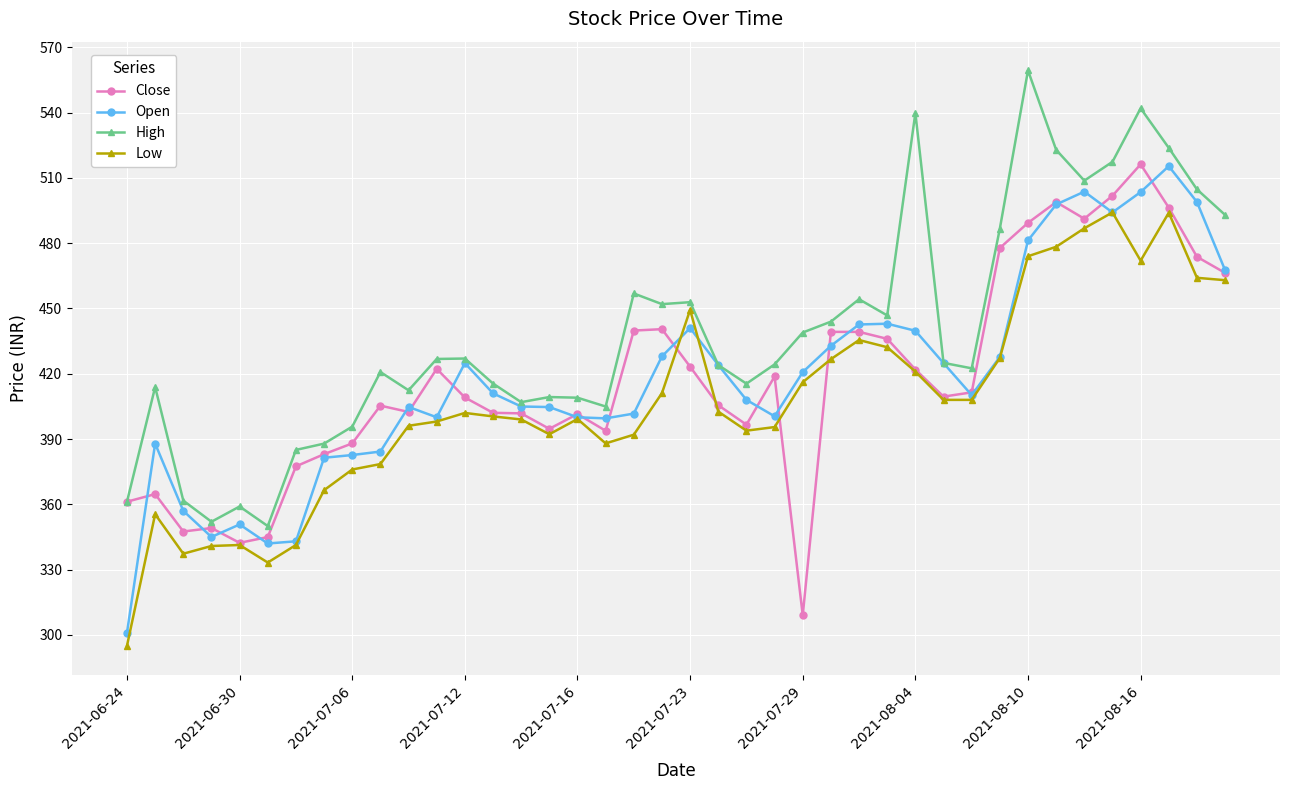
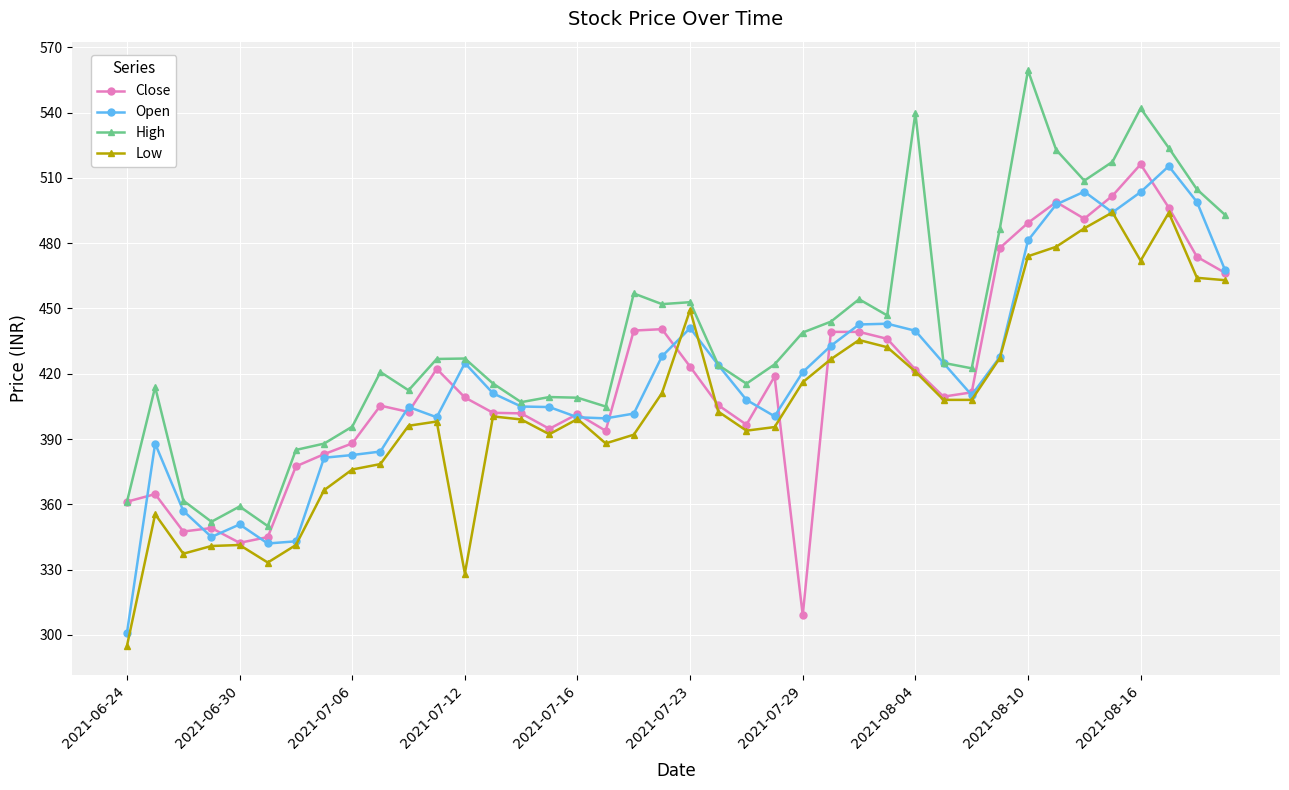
Low, 2021-07-12: 402 -> 328
